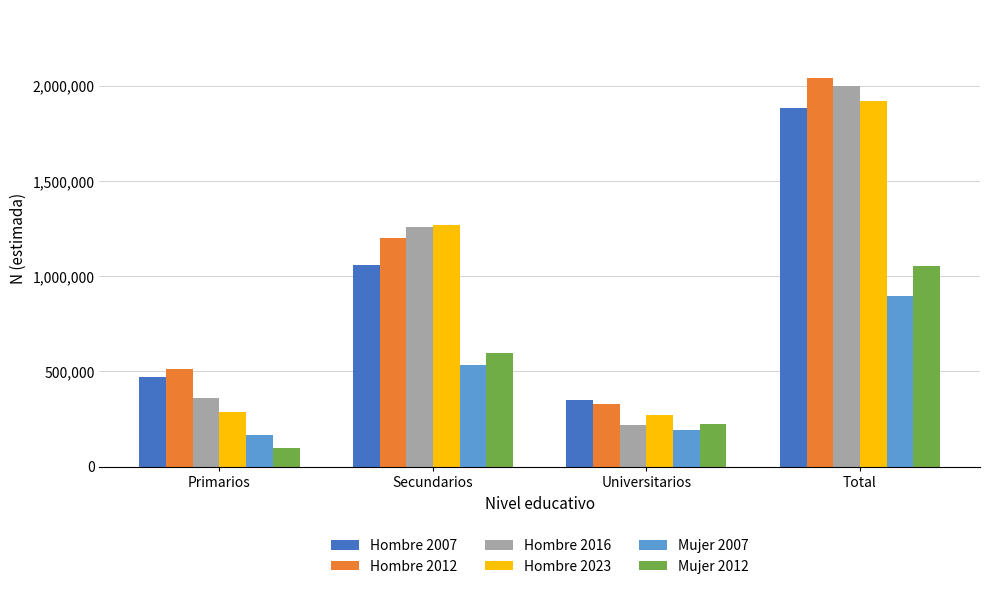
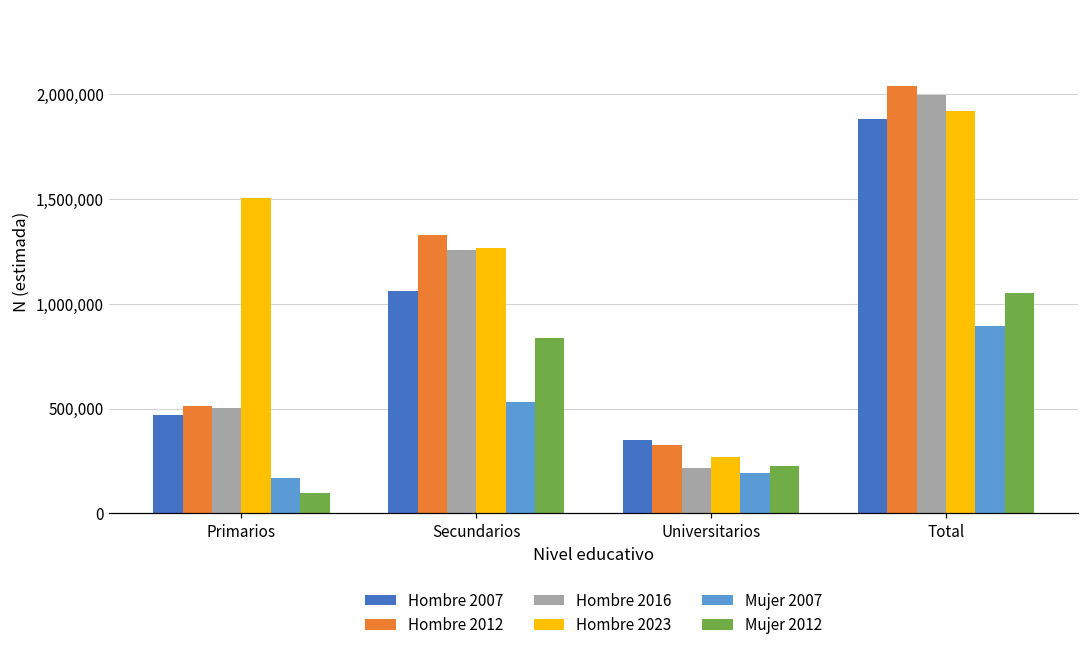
Hombre 2016, Primarios: 360,000 -> 500,000
Hombre 2023, Primarios: 290,000 -> 1,500,000
Hombre 2012, Secundarios: 1,200,000 -> 1,330,000
Mujer 2012, Secundarios: 600,000 -> 840,000
